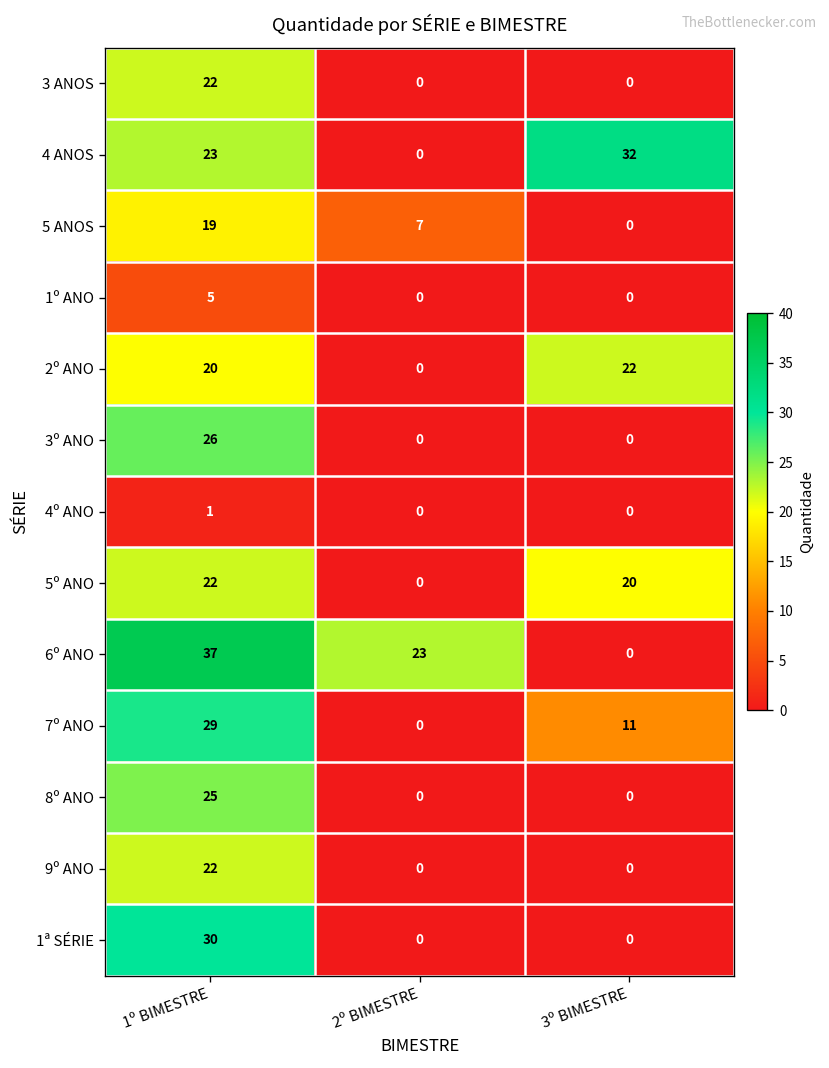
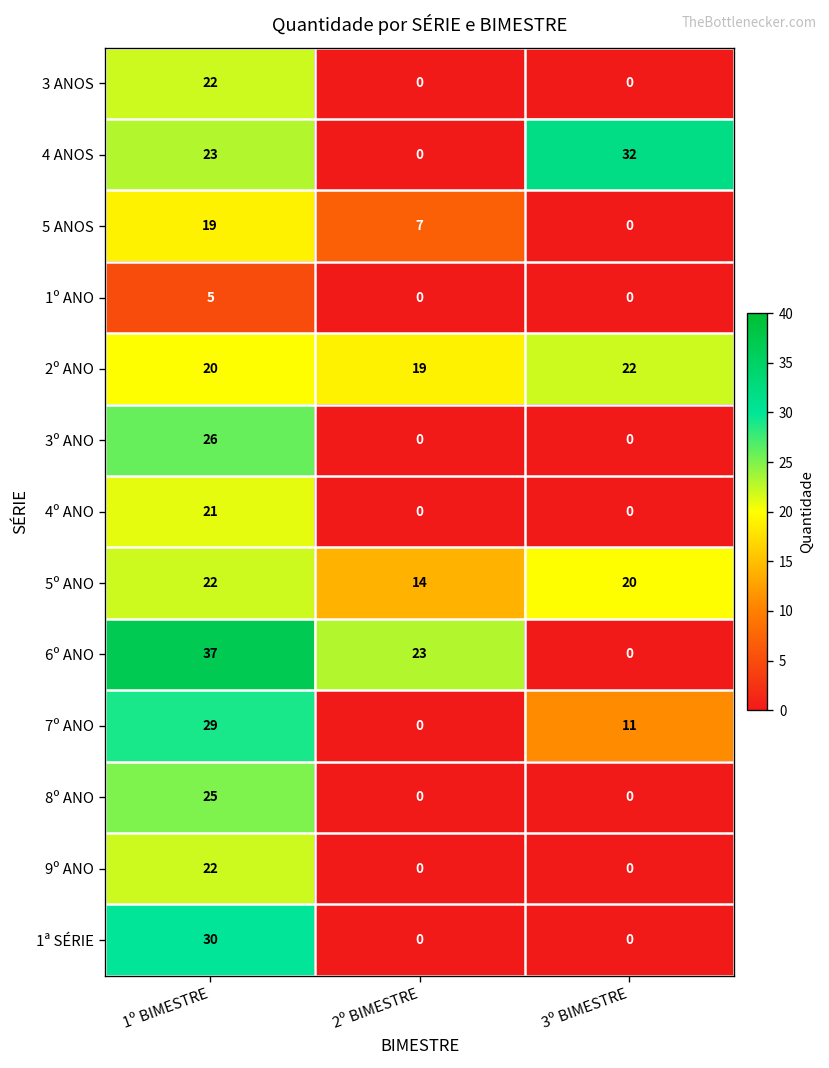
2º ANO, 2º BIMESTRE: 0 -> 19
4º ANO, 1º BIMESTRE: 1 -> 21
5º ANO, 2º BIMESTRE: 0 -> 14
